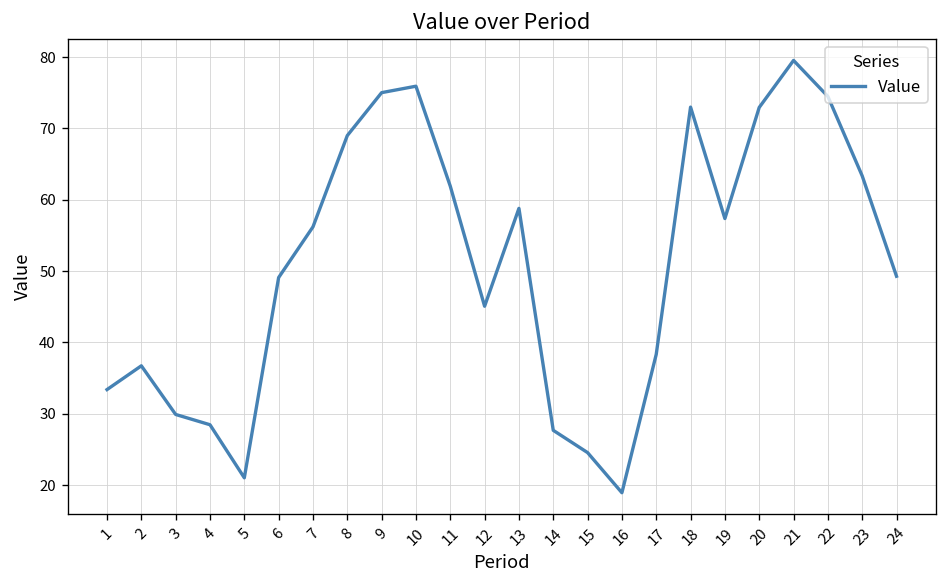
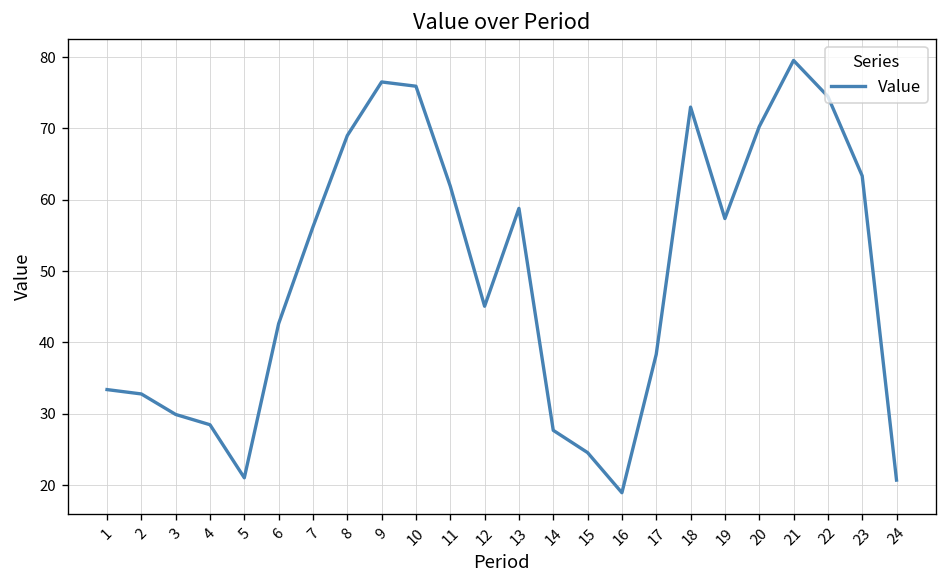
2: 37 -> 33
6: 49 -> 43
9: 75 -> 77
20: 73 -> 70
24: 49 -> 21
